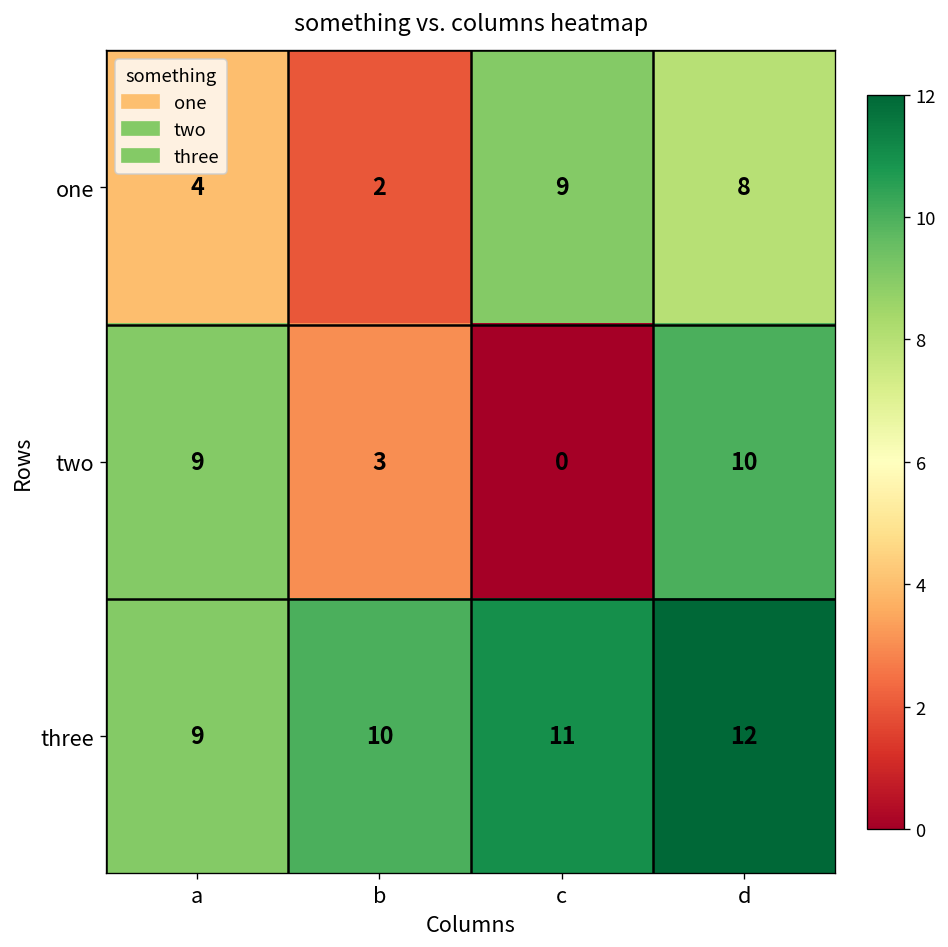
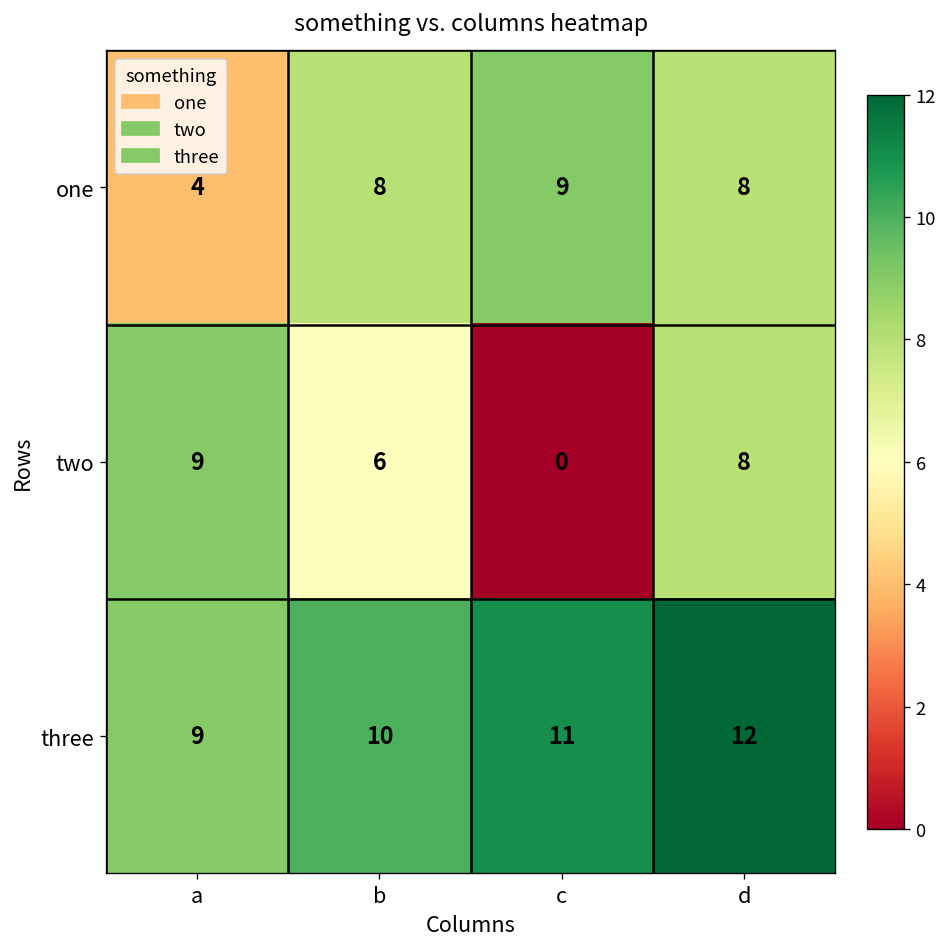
one, b: 2 -> 8
two, b: 3 -> 6
two, d: 10 -> 8
